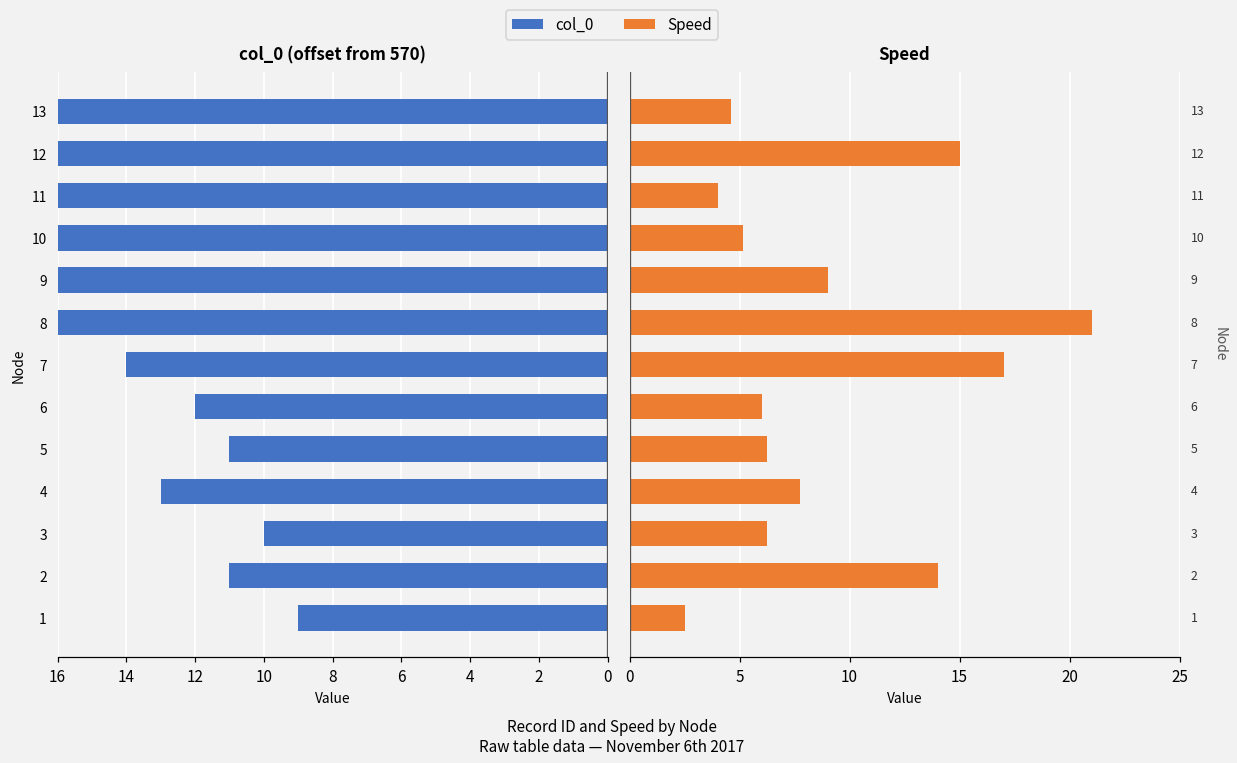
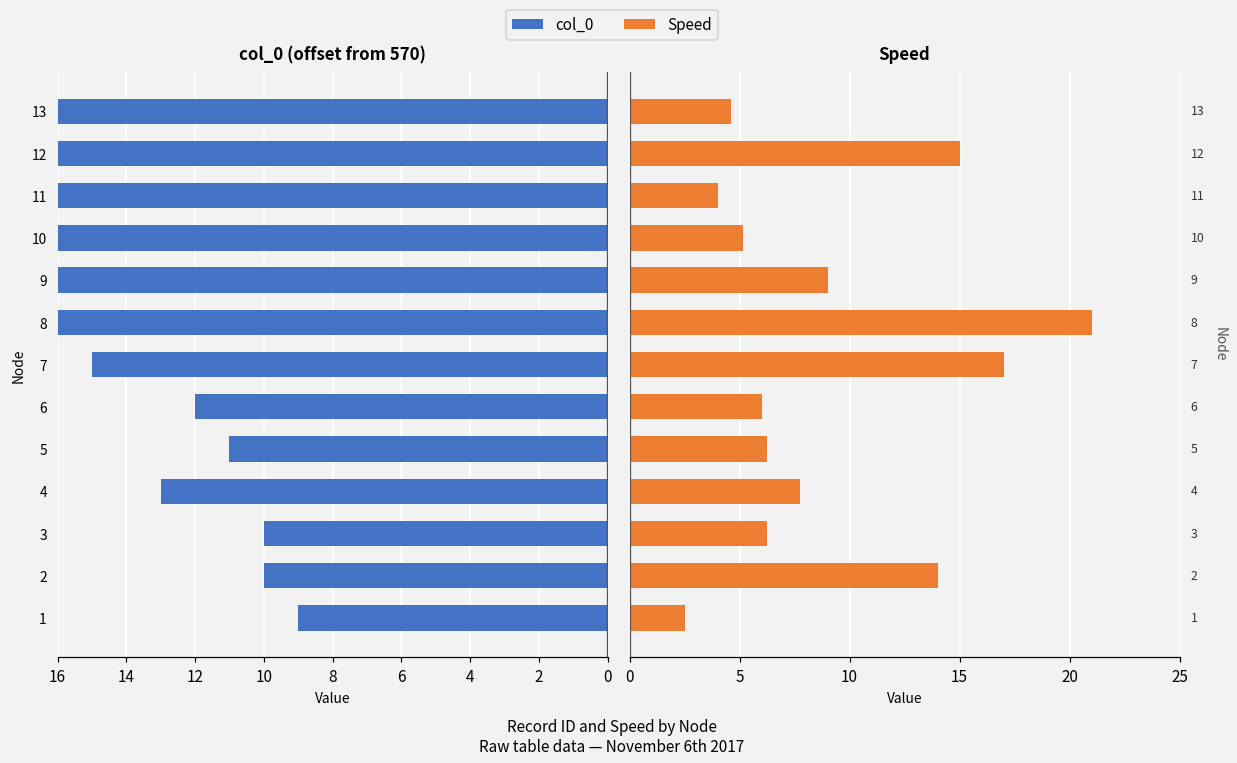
col_0 (offset from 570), 7: 14.0 -> 15.0
col_0 (offset from 570), 2: 11.0 -> 10.0
